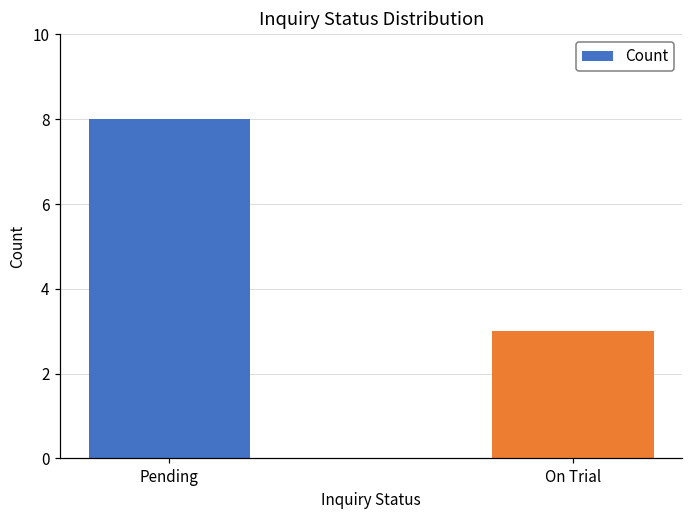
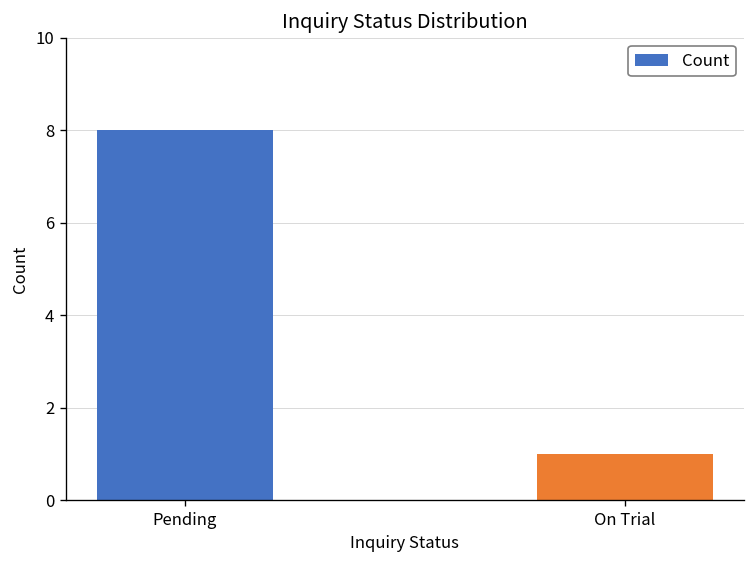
On Trial: 3 -> 1
